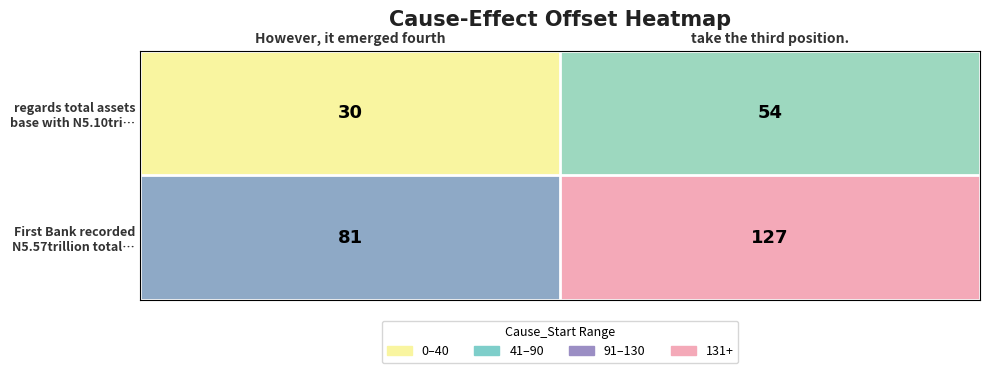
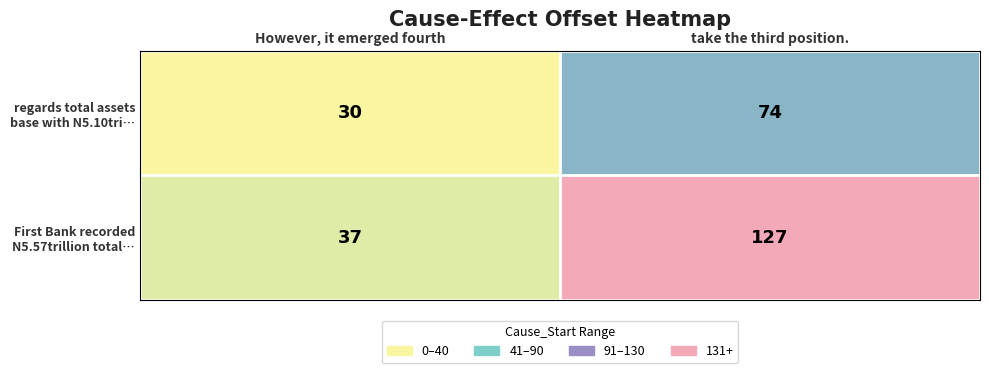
regards total assets base with N5.10tri…, take the third position.: 54 -> 74
First Bank recorded N5.57trillion total…, However, it emerged fourth: 81 -> 37
